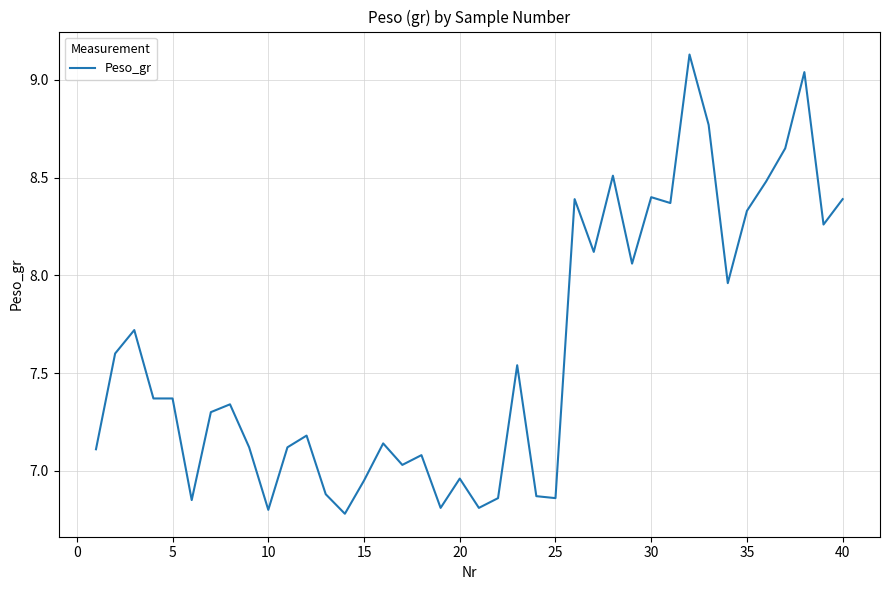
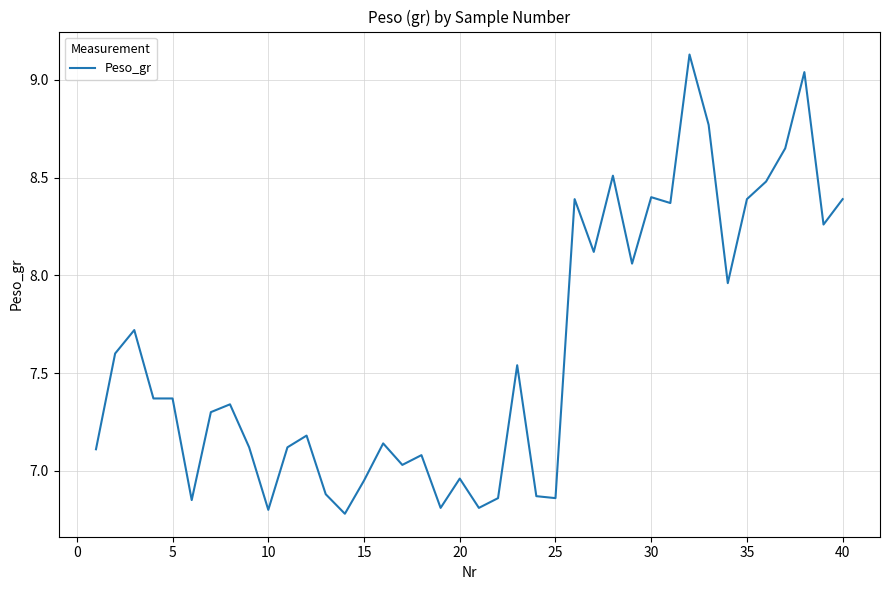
35: 8.33 -> 8.39
